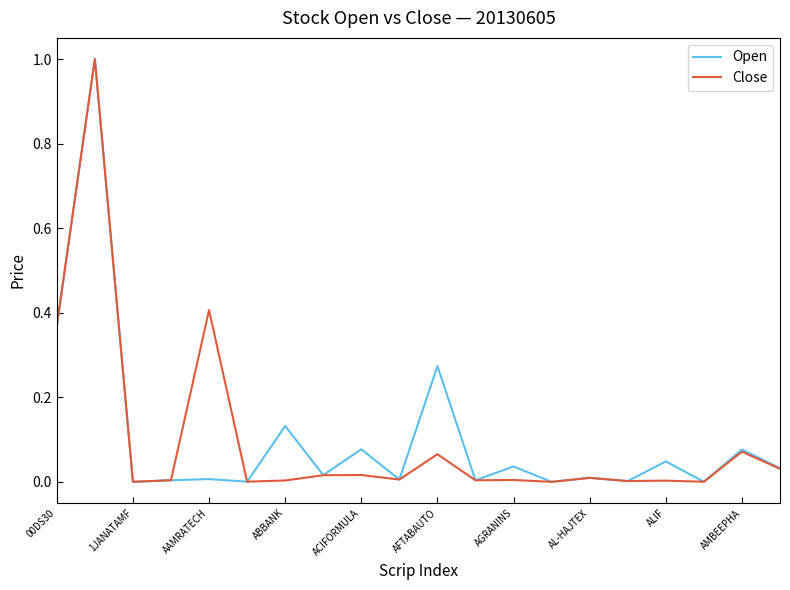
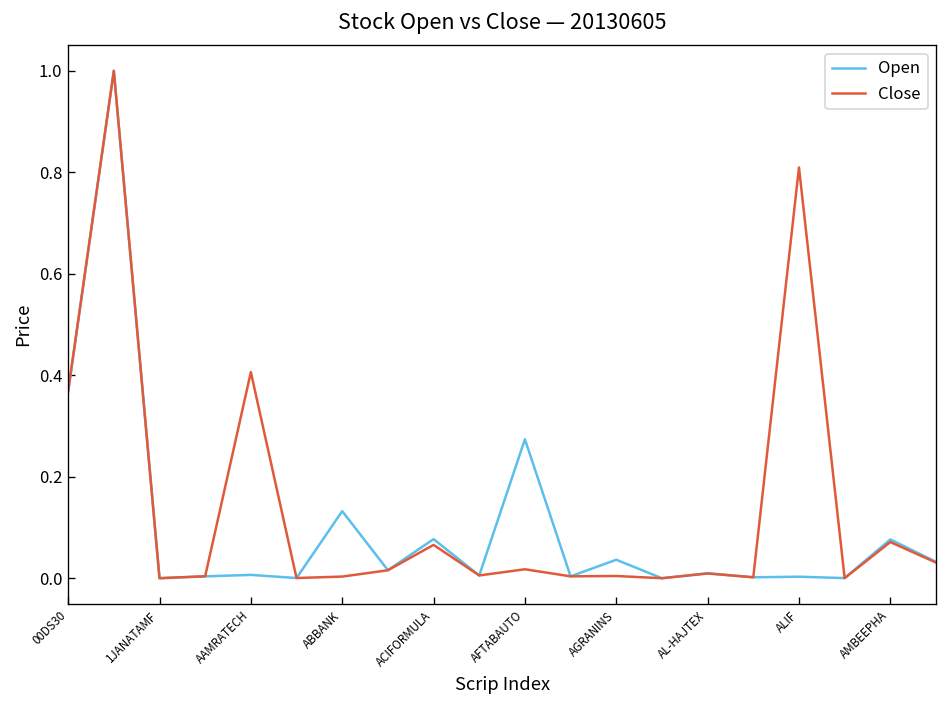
Close, ACIFORMULA: 0.02 -> 0.07
Close, AFTABAUTO: 0.07 -> 0.02
Open, ALIF: 0.05 -> 0.00
Close, ALIF: 0.00 -> 0.81
